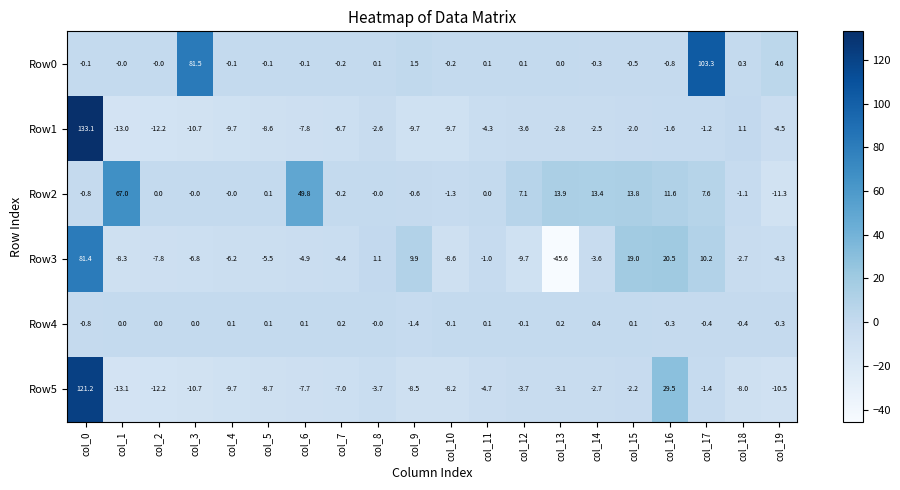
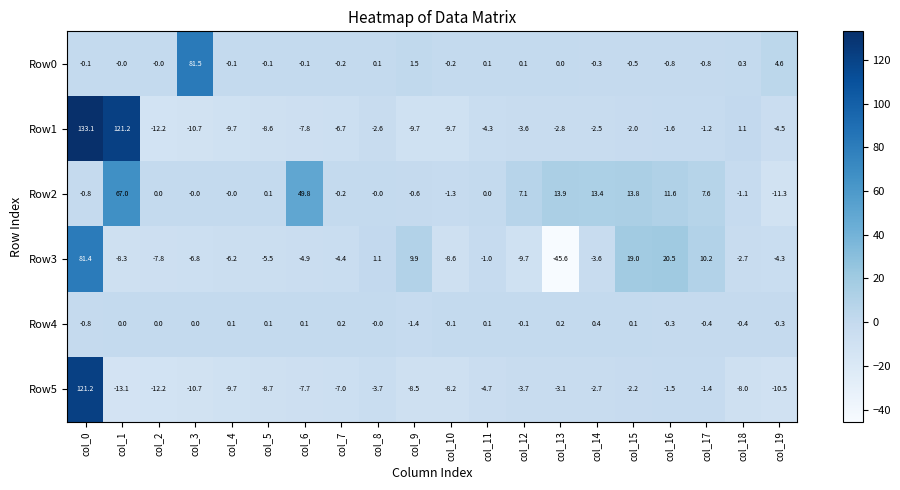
Row0, col_17: 103.3 -> -0.8
Row1, col_1: -13.0 -> 121.2
Row5, col_16: 29.5 -> -1.5
